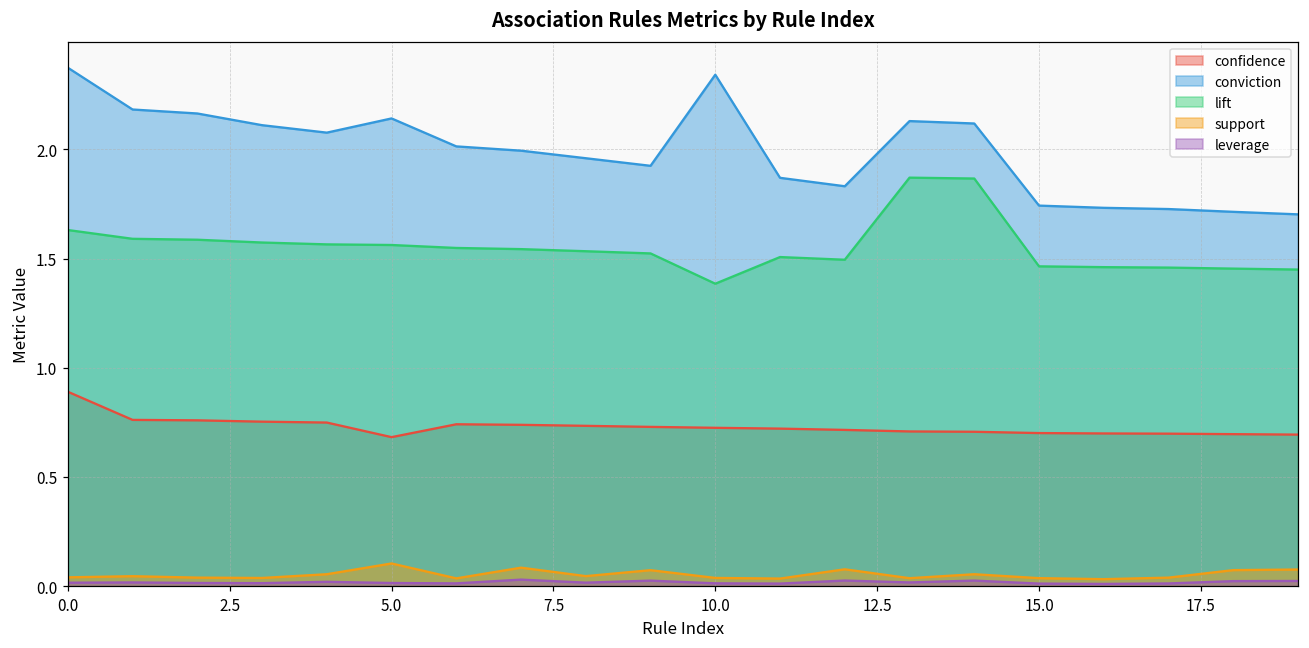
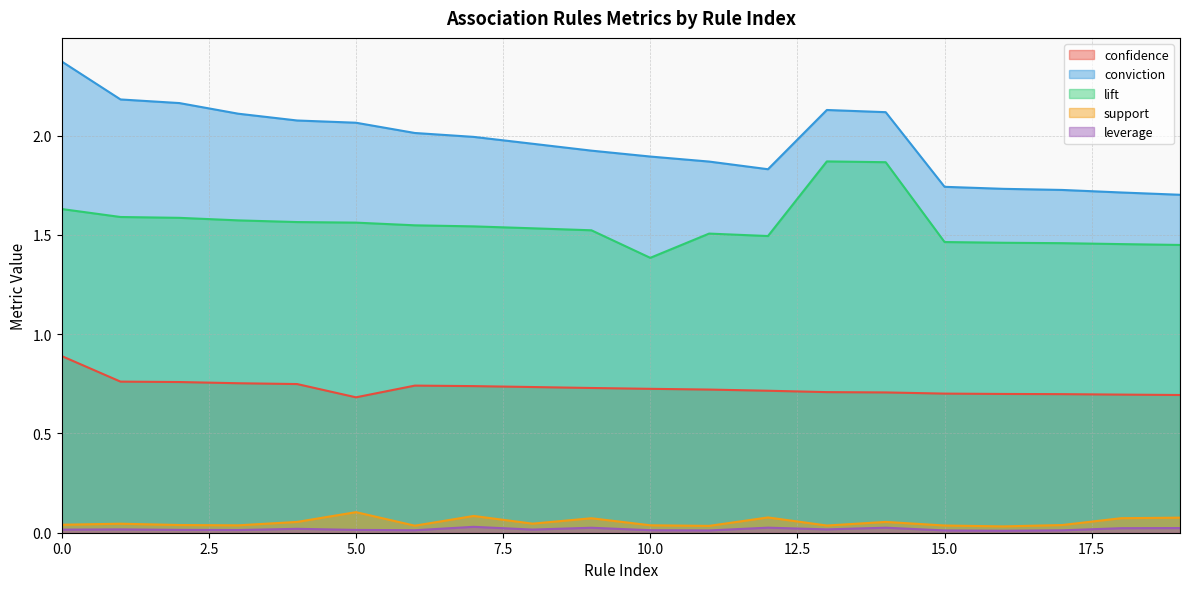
conviction, 5.0: 2.14 -> 2.07
conviction, 10.0: 2.34 -> 1.89
